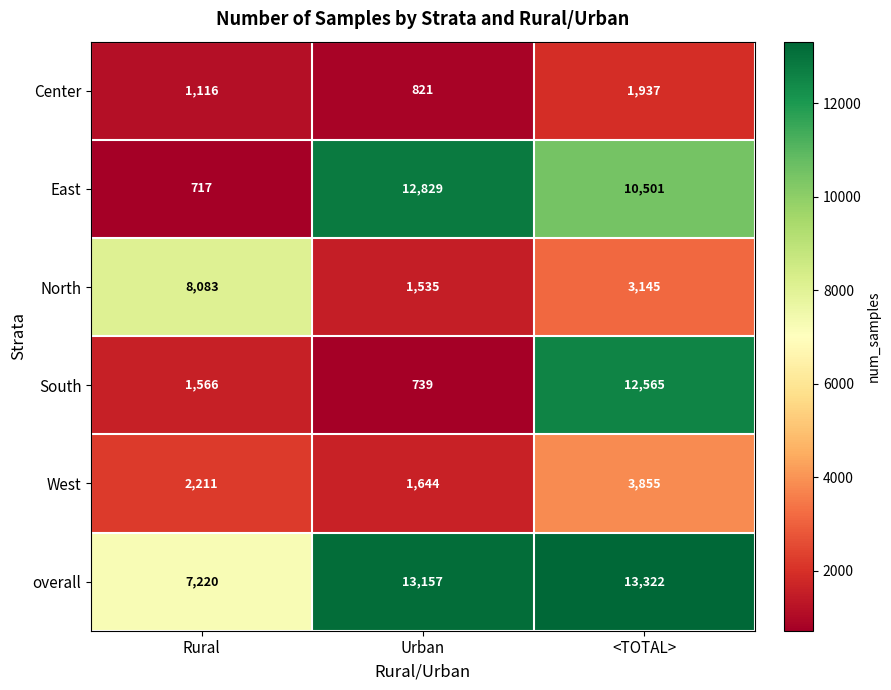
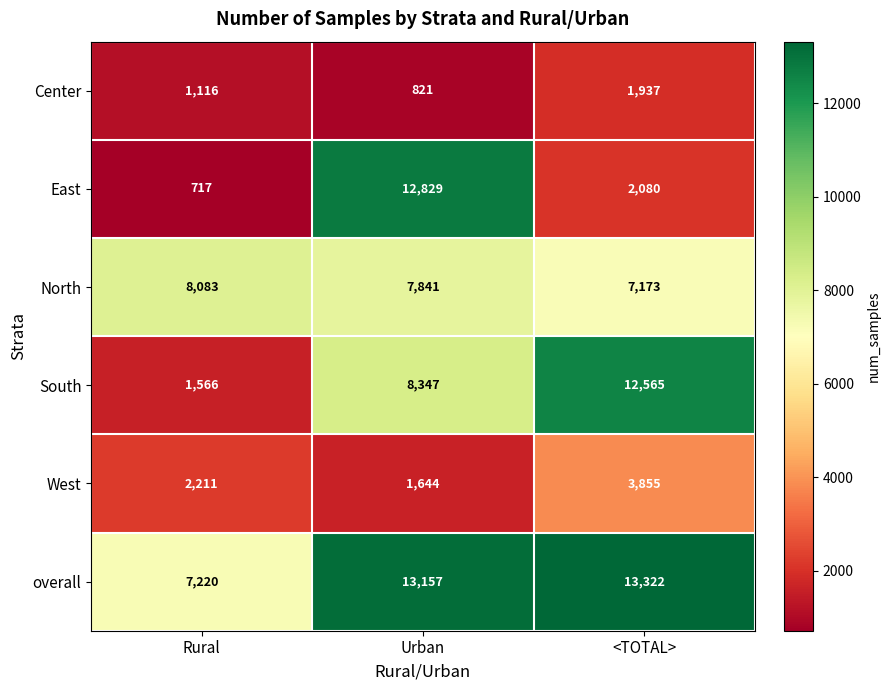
East, <TOTAL>: 10,501 -> 2,080
North, Urban: 1,535 -> 7,841
North, <TOTAL>: 3,145 -> 7,173
South, Urban: 739 -> 8,347
